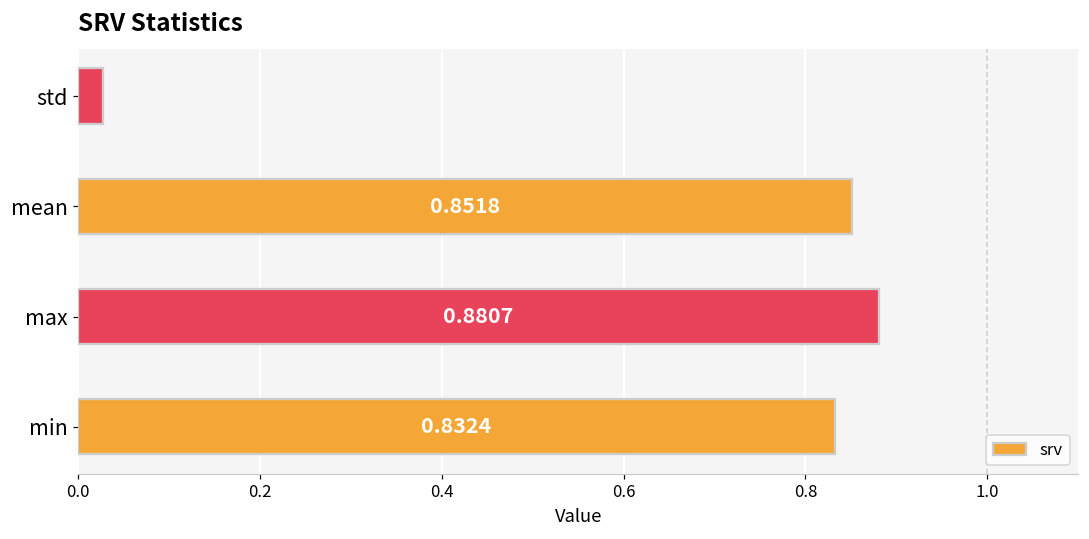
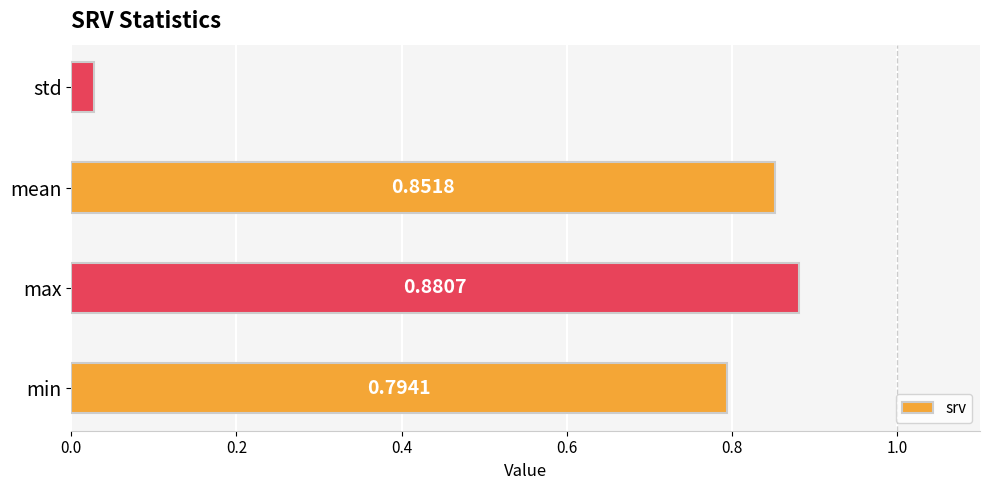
min: 0.8324 -> 0.7941
